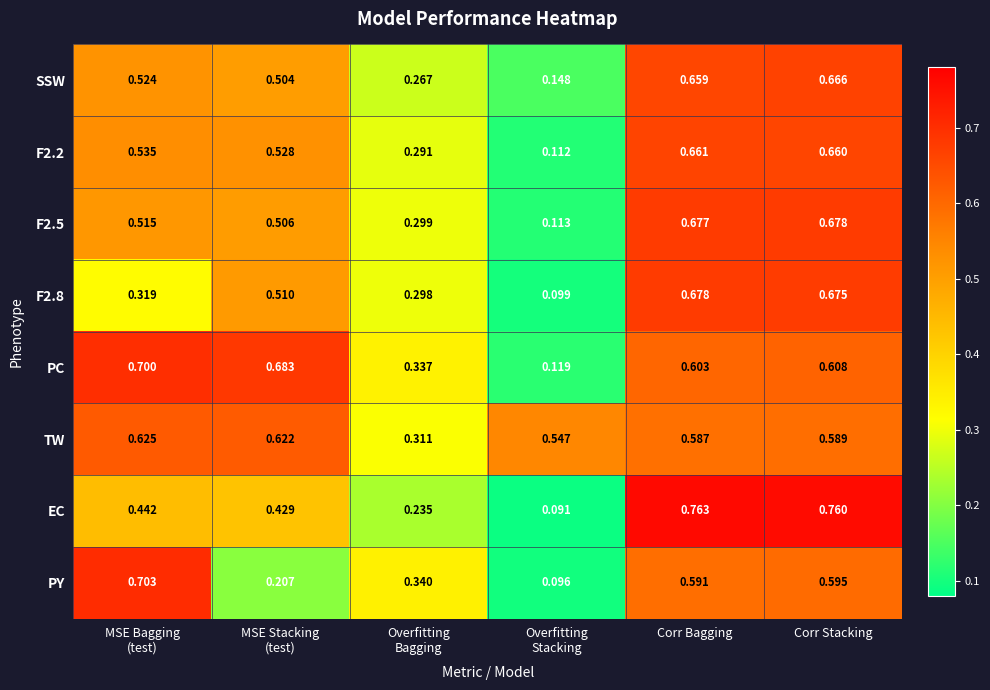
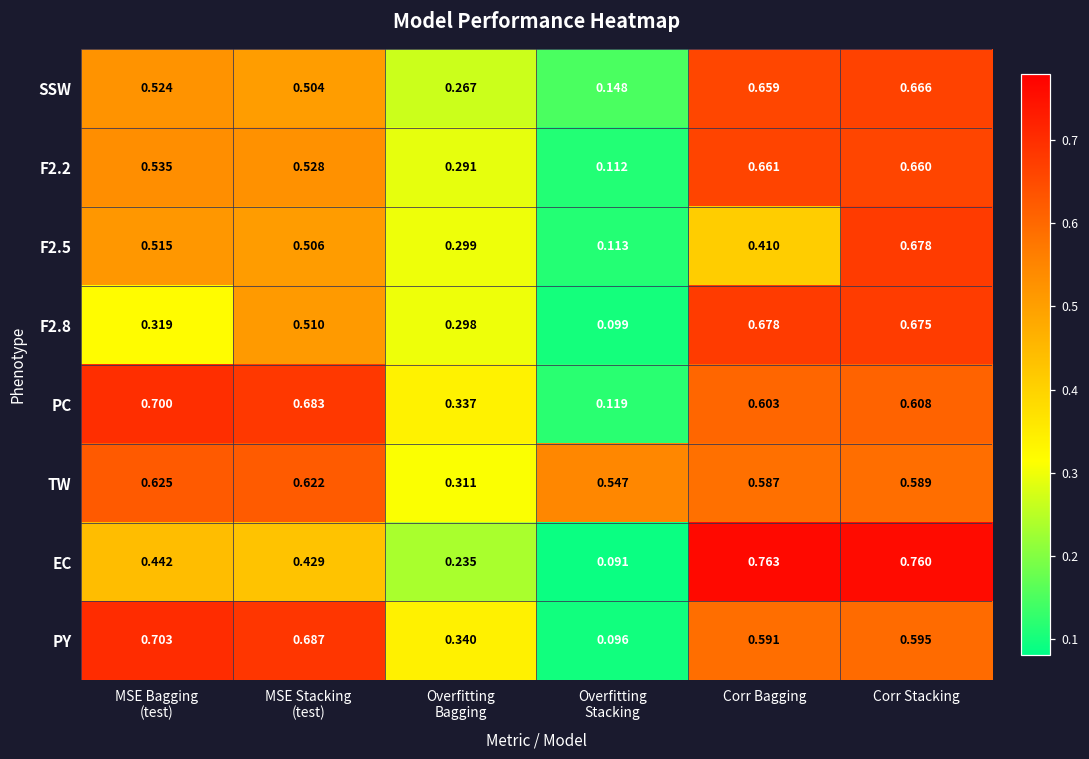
F2.5, Corr Bagging: 0.677 -> 0.410
PY, MSE Stacking (test): 0.207 -> 0.687
